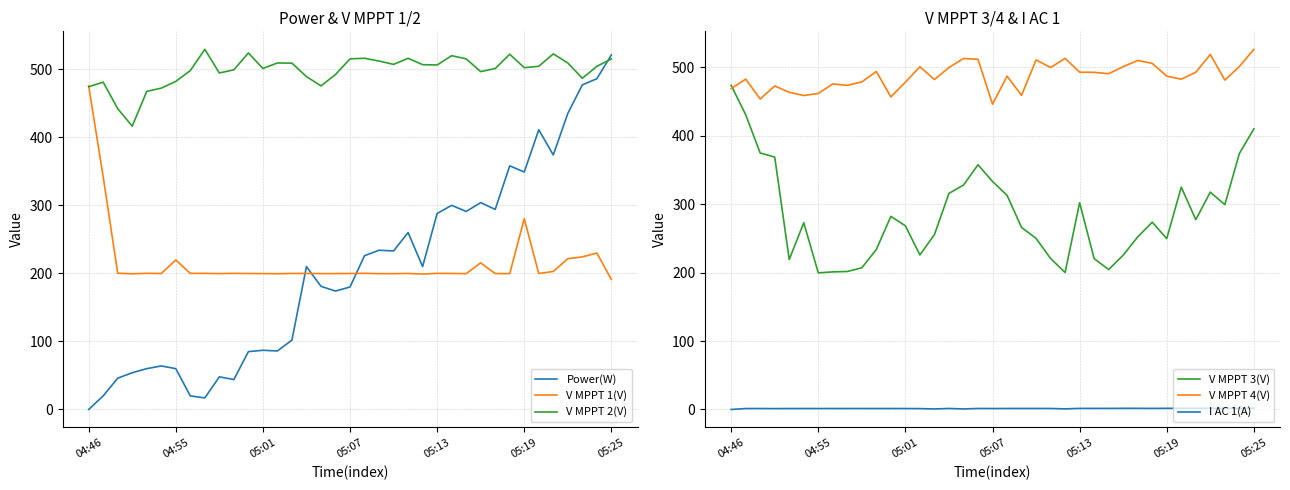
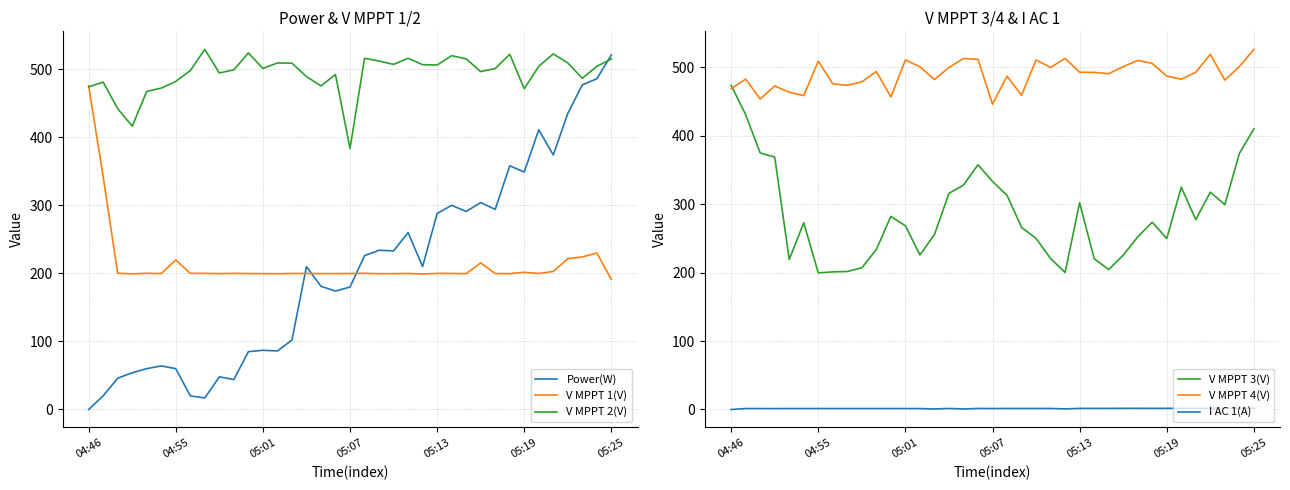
Power & V MPPT 1/2, V MPPT 2(V), 05:07: 520 -> 380
Power & V MPPT 1/2, V MPPT 1(V), 05:19: 280 -> 200
Power & V MPPT 1/2, V MPPT 2(V), 05:19: 500 -> 470
V MPPT 3/4 & I AC 1, V MPPT 4(V), 04:55: 460 -> 510
V MPPT 3/4 & I AC 1, V MPPT 4(V), 05:01: 480 -> 510
